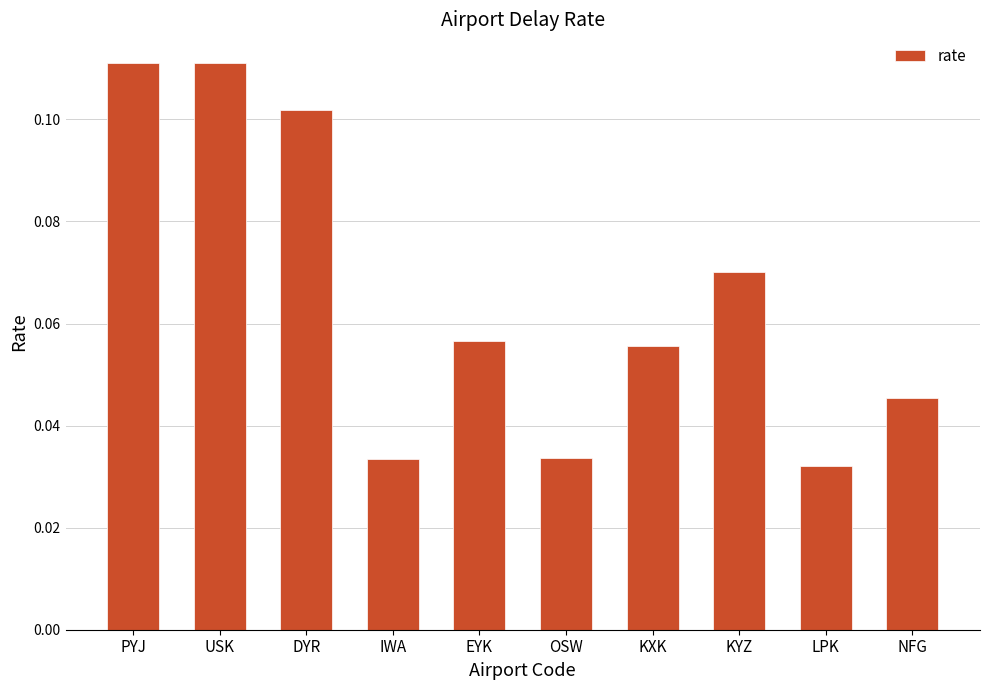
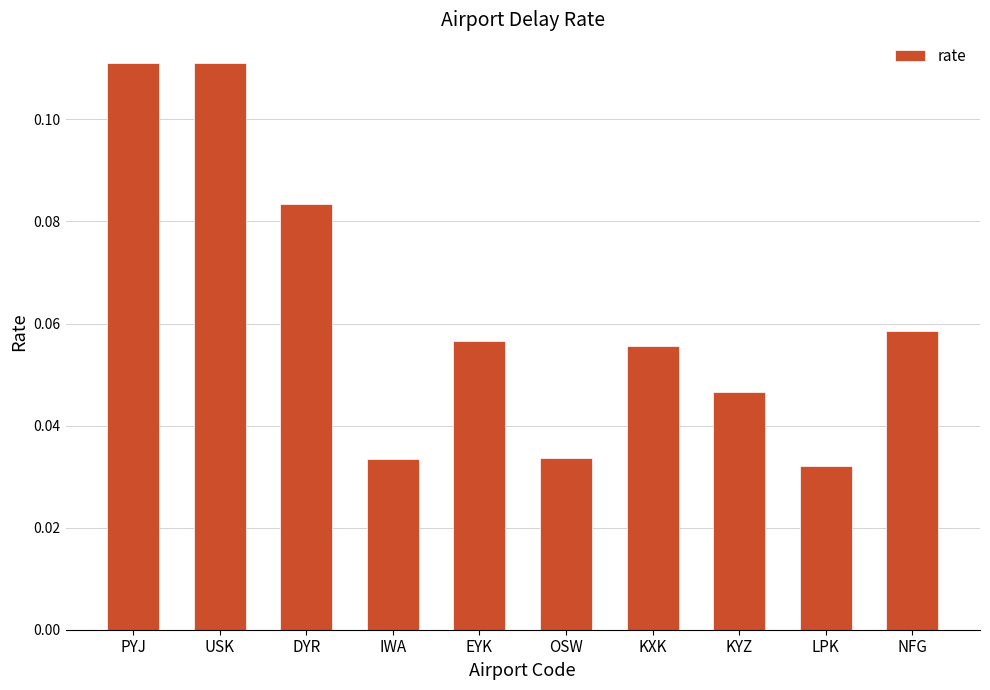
DYR: 0.102 -> 0.083
KYZ: 0.070 -> 0.047
NFG: 0.045 -> 0.059
